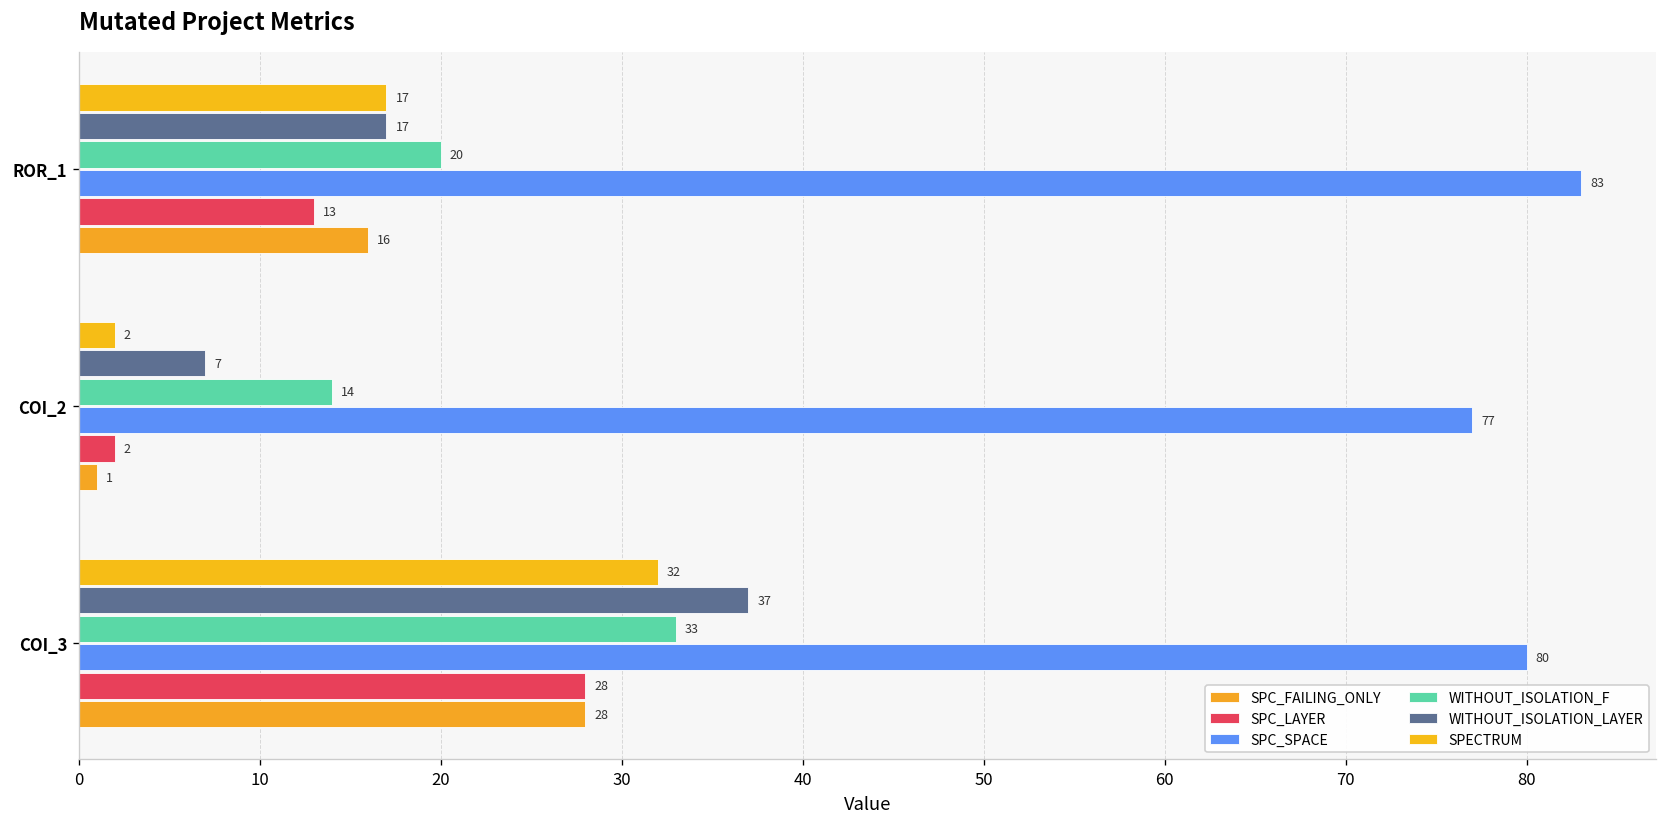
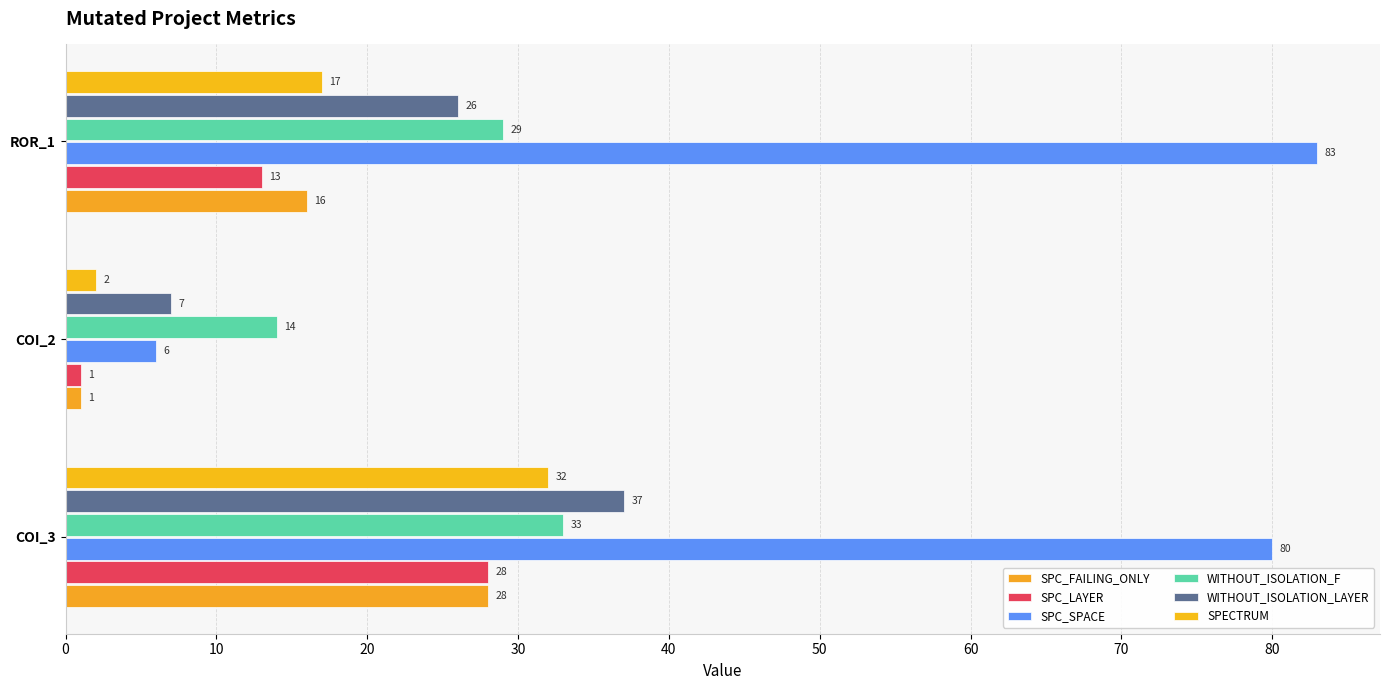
WITHOUT_ISOLATION_LAYER, ROR_1: 17 -> 26
WITHOUT_ISOLATION_F, ROR_1: 20 -> 29
SPC_SPACE, COI_2: 77 -> 6
SPC_LAYER, COI_2: 2 -> 1
